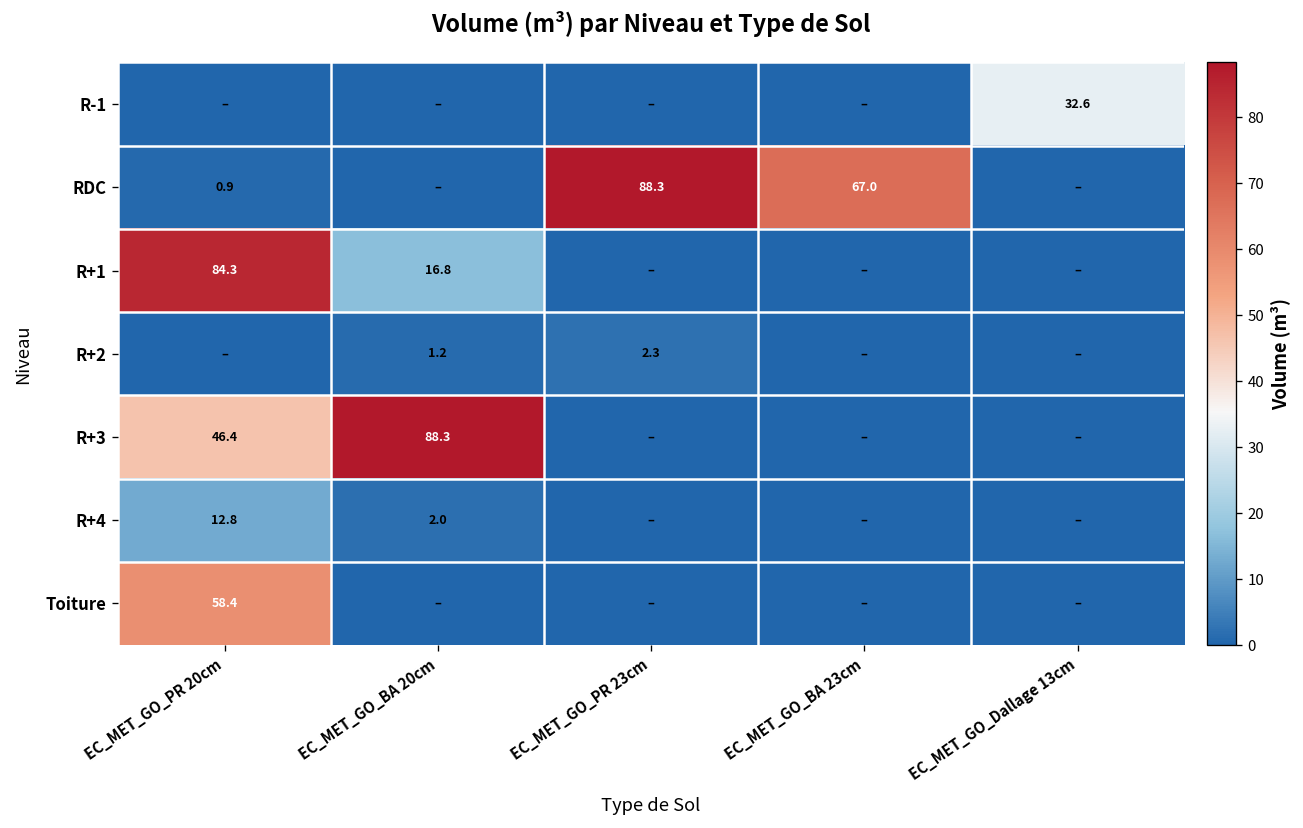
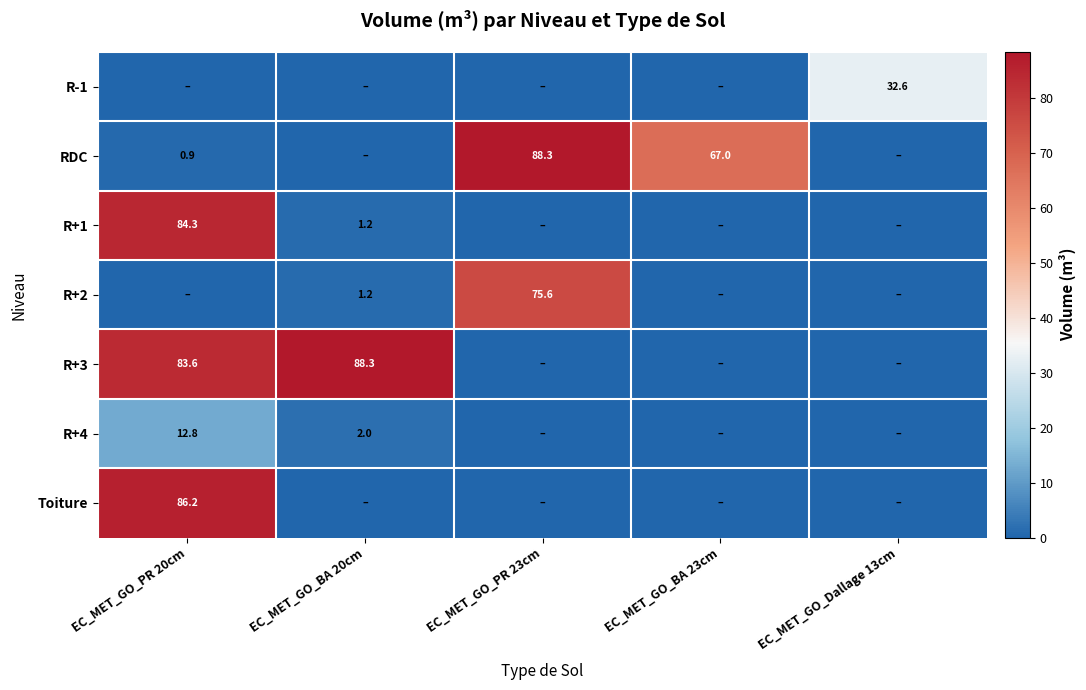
R+1, EC_MET_GO_BA 20cm: 16.8 -> 1.2
R+2, EC_MET_GO_PR 23cm: 2.3 -> 75.6
R+3, EC_MET_GO_PR 20cm: 46.4 -> 83.6
Toiture, EC_MET_GO_PR 20cm: 58.4 -> 86.2
